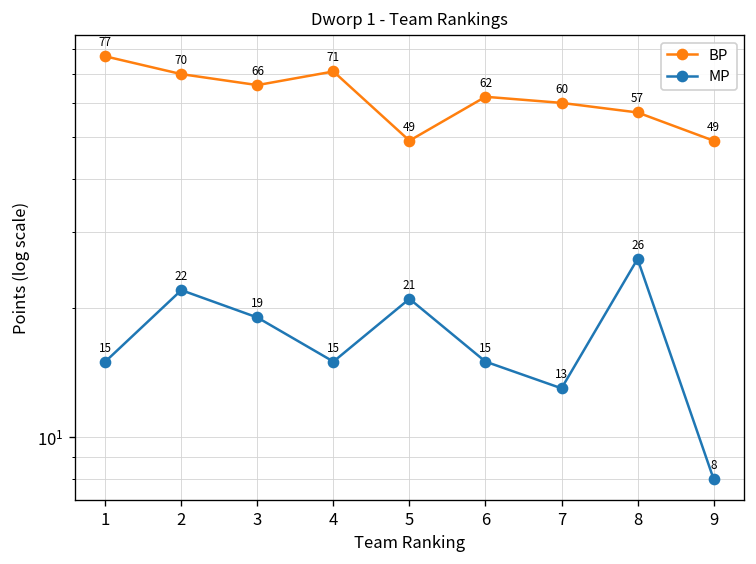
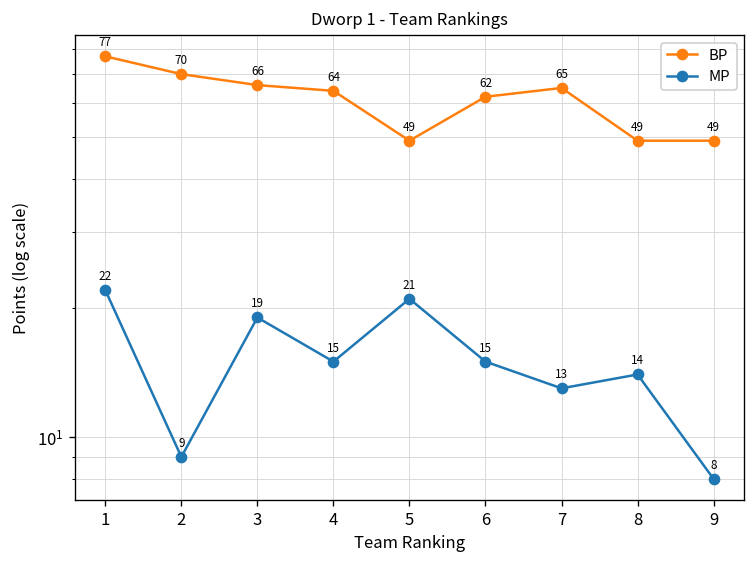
MP, 1: 15 -> 22
MP, 2: 22 -> 9
BP, 4: 71 -> 64
BP, 7: 60 -> 65
BP, 8: 57 -> 49
MP, 8: 26 -> 14
